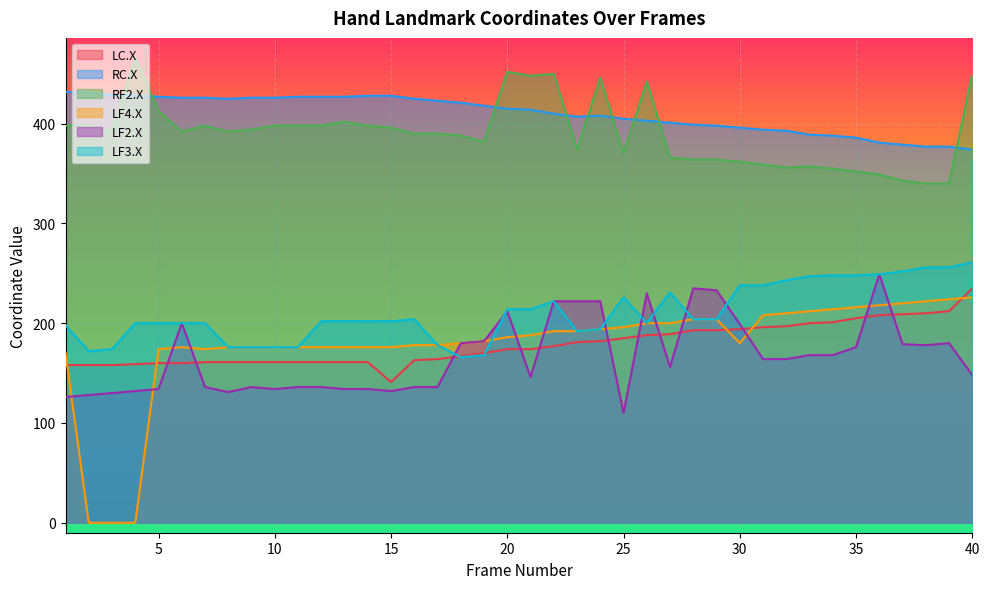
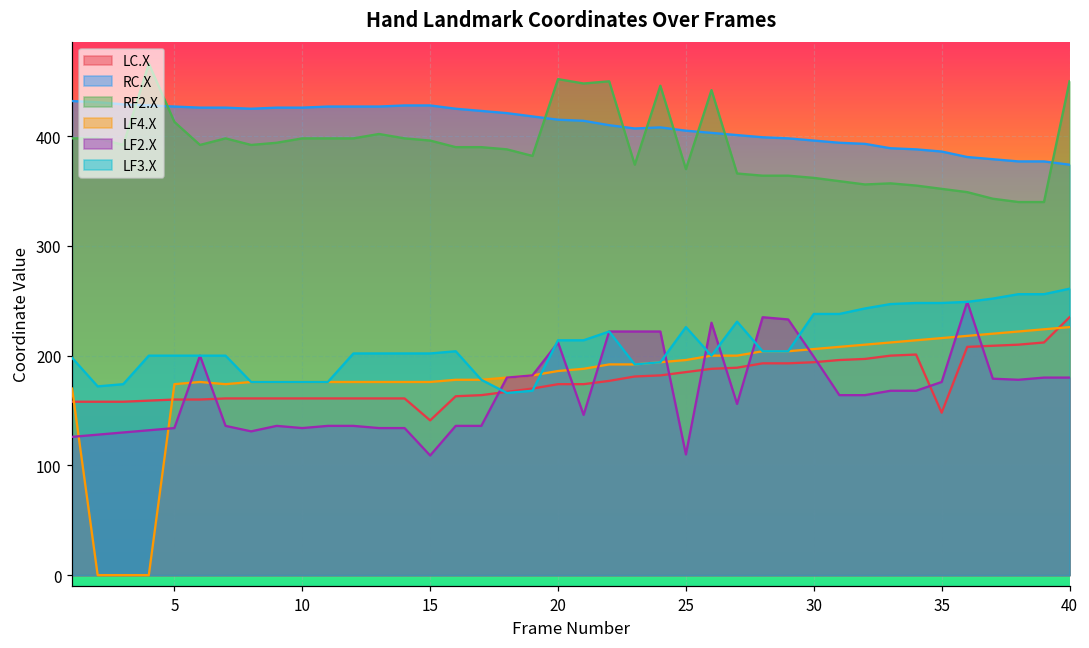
LF2.X, 15: 130 -> 110
LF4.X, 30: 180 -> 210
LC.X, 35: 210 -> 150
LF2.X, 40: 150 -> 180
